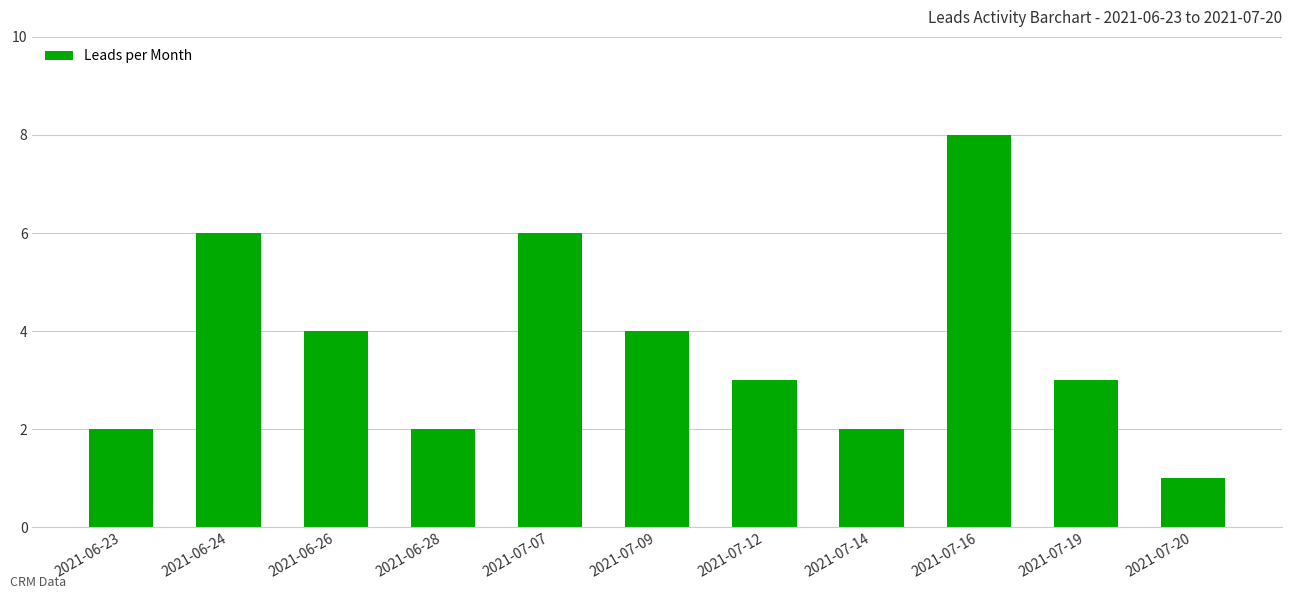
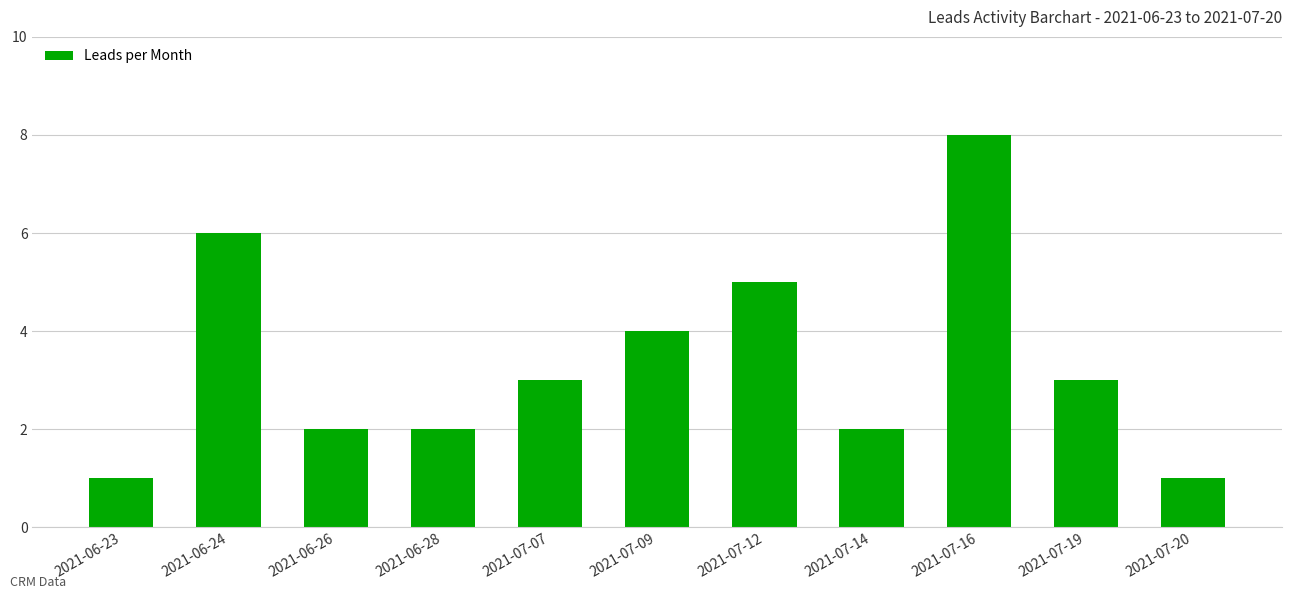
2021-06-23: 2 -> 1
2021-06-26: 4 -> 2
2021-07-07: 6 -> 3
2021-07-12: 3 -> 5
